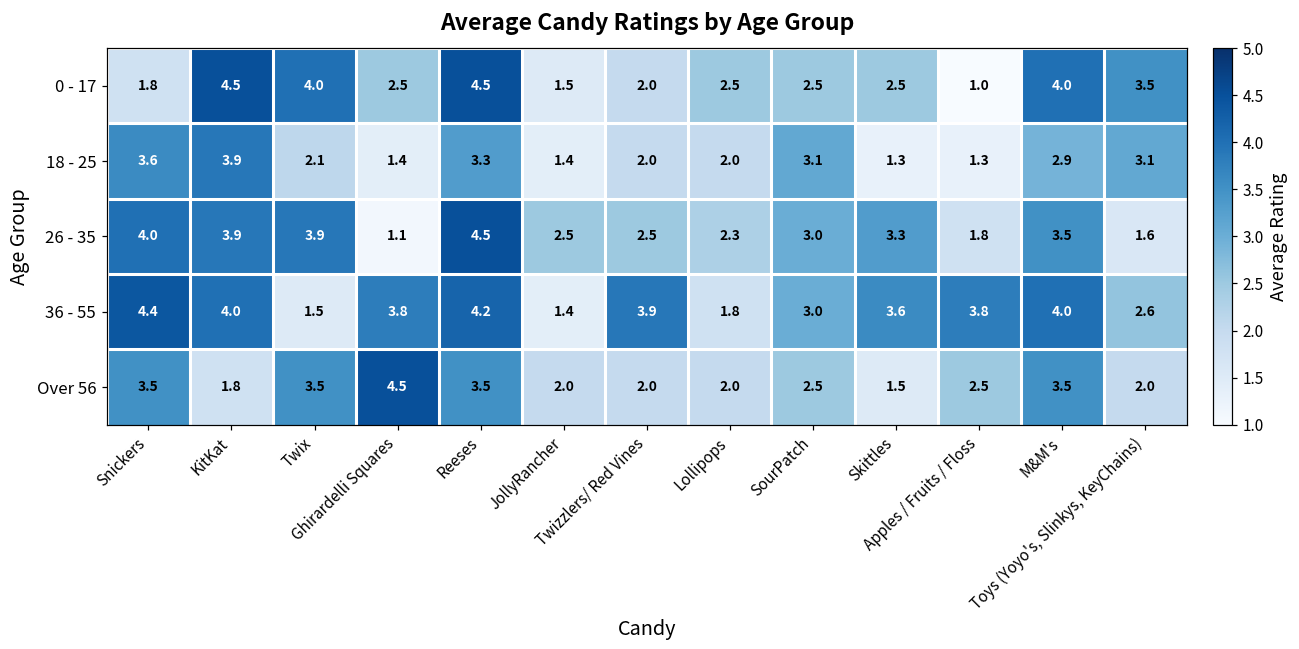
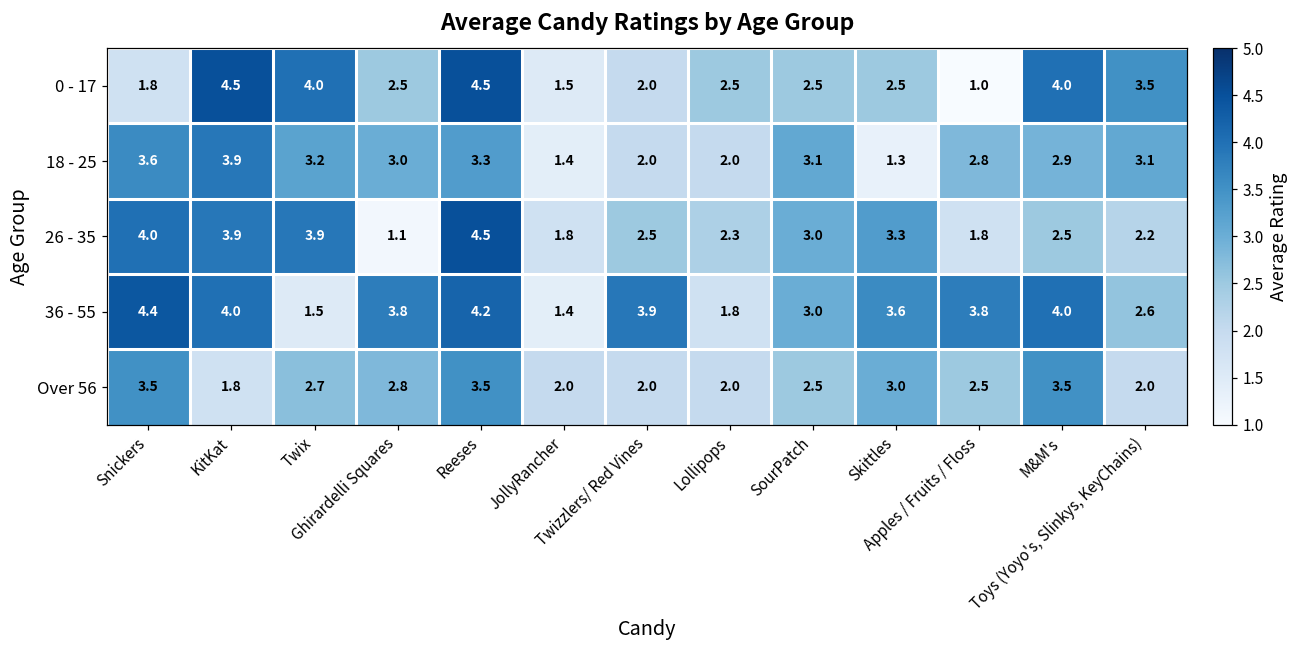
18 - 25, Twix: 2.1 -> 3.2
18 - 25, Ghirardelli Squares: 1.4 -> 3.0
18 - 25, Apples / Fruits / Floss: 1.3 -> 2.8
26 - 35, JollyRancher: 2.5 -> 1.8
26 - 35, M&M's: 3.5 -> 2.5
26 - 35, Toys (Yoyo's, Slinkys, KeyChains): 1.6 -> 2.2
Over 56, Twix: 3.5 -> 2.7
Over 56, Ghirardelli Squares: 4.5 -> 2.8
Over 56, Skittles: 1.5 -> 3.0
